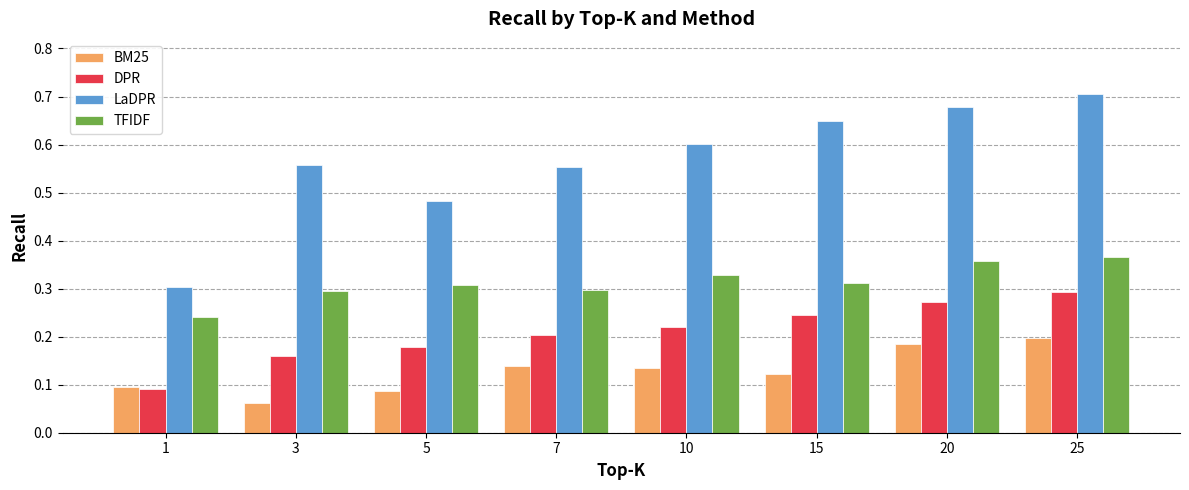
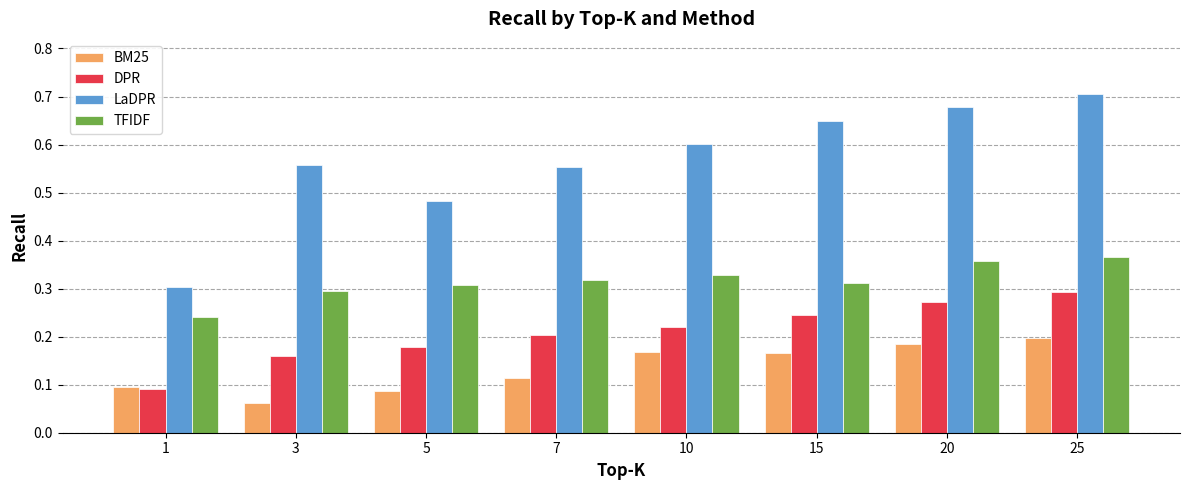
BM25, 7: 0.14 -> 0.11
TFIDF, 7: 0.30 -> 0.32
BM25, 10: 0.14 -> 0.17
BM25, 15: 0.12 -> 0.17
